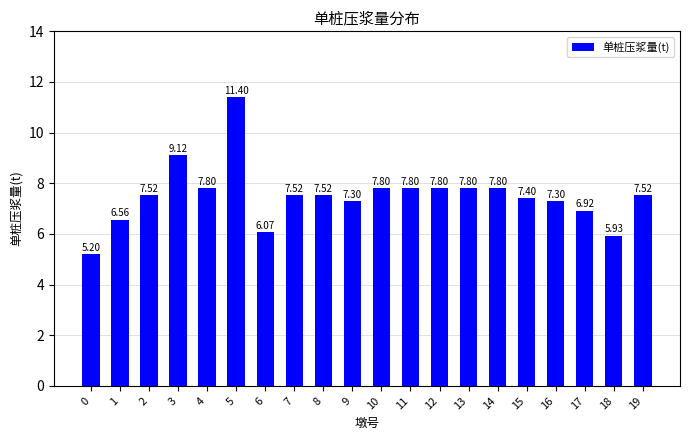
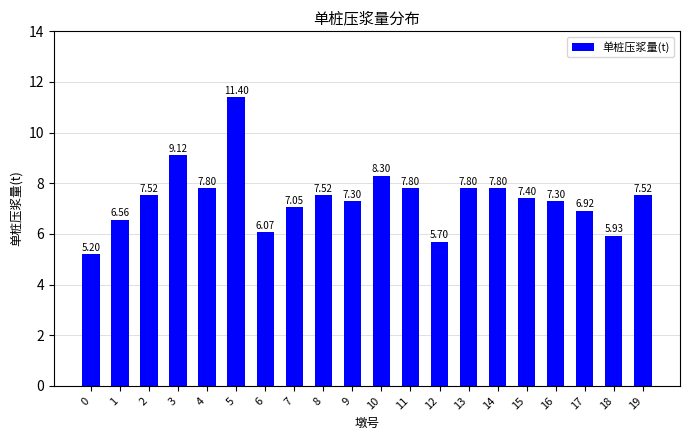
7: 7.52 -> 7.05
10: 7.80 -> 8.30
12: 7.80 -> 5.70
